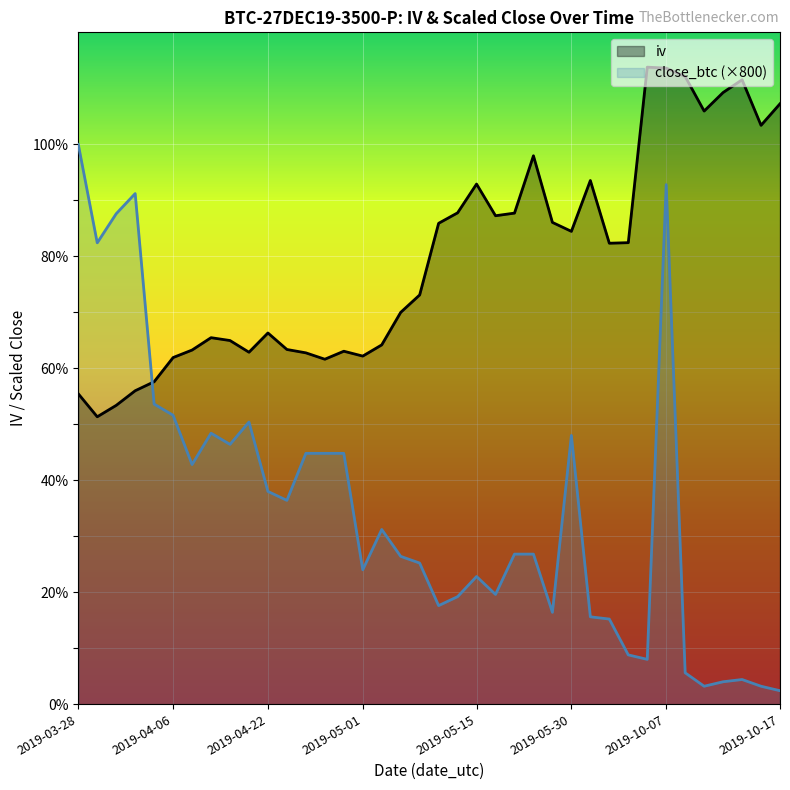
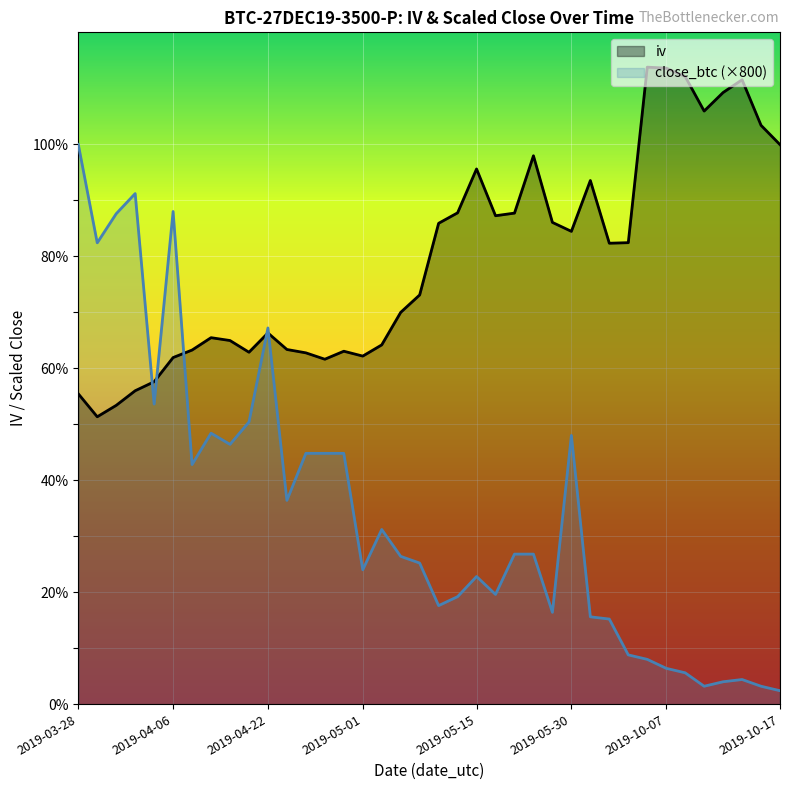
close_btc (×800), 2019-04-06: 52% -> 88%
close_btc (×800), 2019-04-22: 38% -> 67%
iv, 2019-05-15: 93% -> 96%
close_btc (×800), 2019-10-07: 93% -> 6%
iv, 2019-10-17: 107% -> 100%
